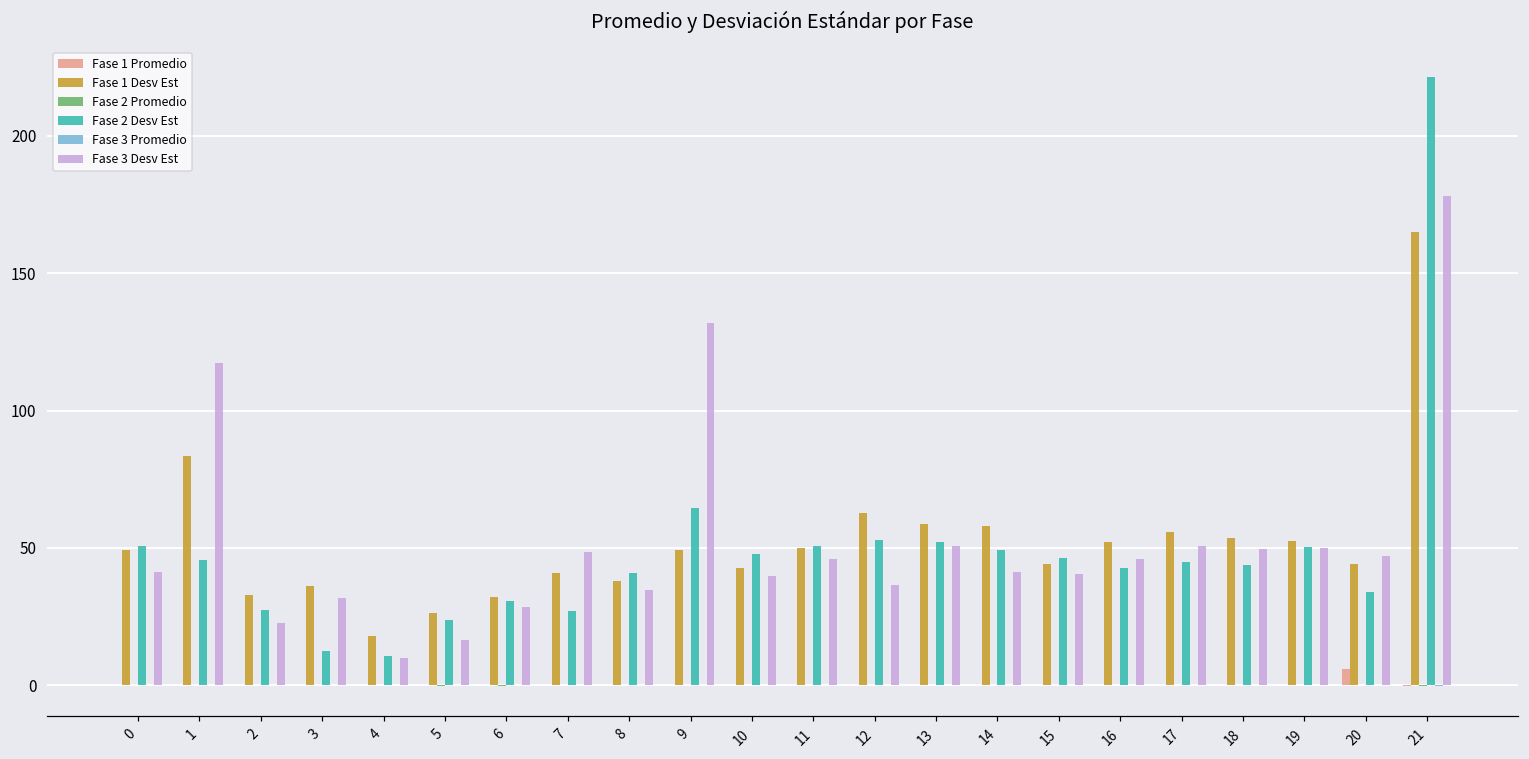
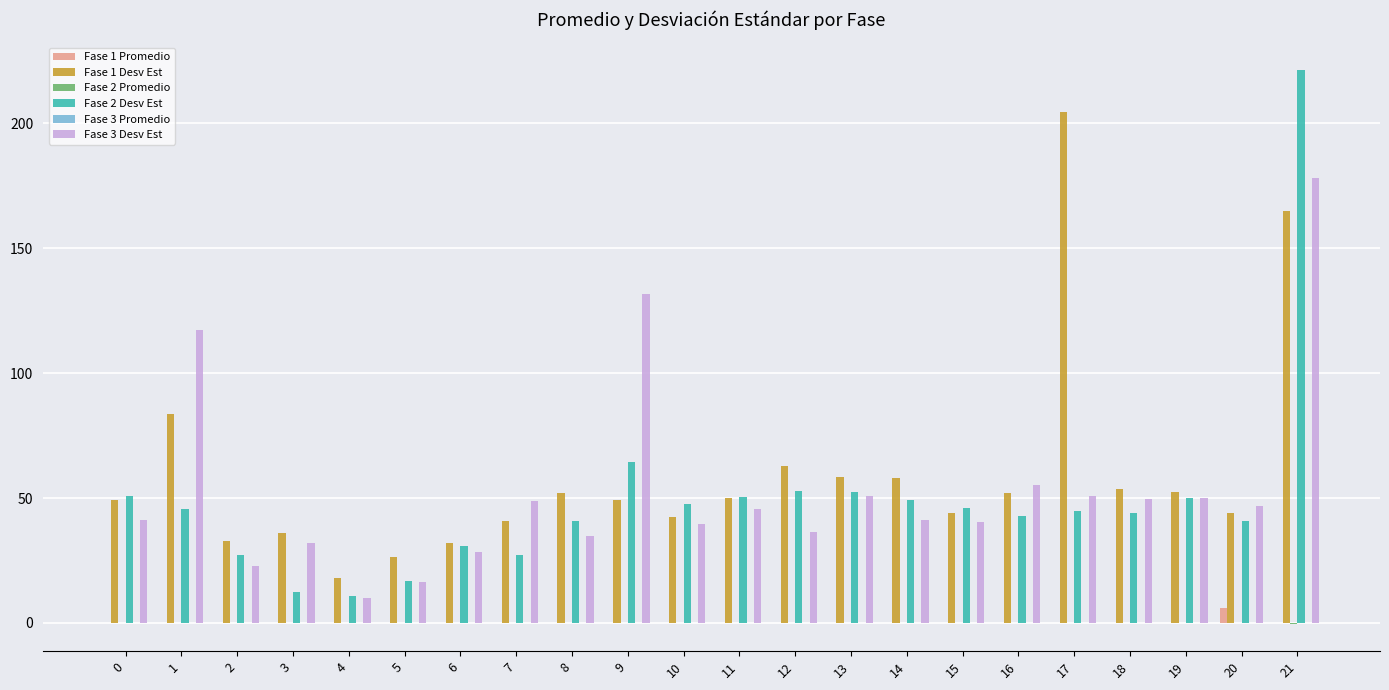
Fase 2 Desv Est, 5: 24 -> 17
Fase 1 Desv Est, 8: 38 -> 52
Fase 3 Desv Est, 16: 46 -> 55
Fase 1 Desv Est, 17: 56 -> 204
Fase 2 Desv Est, 20: 34 -> 41
